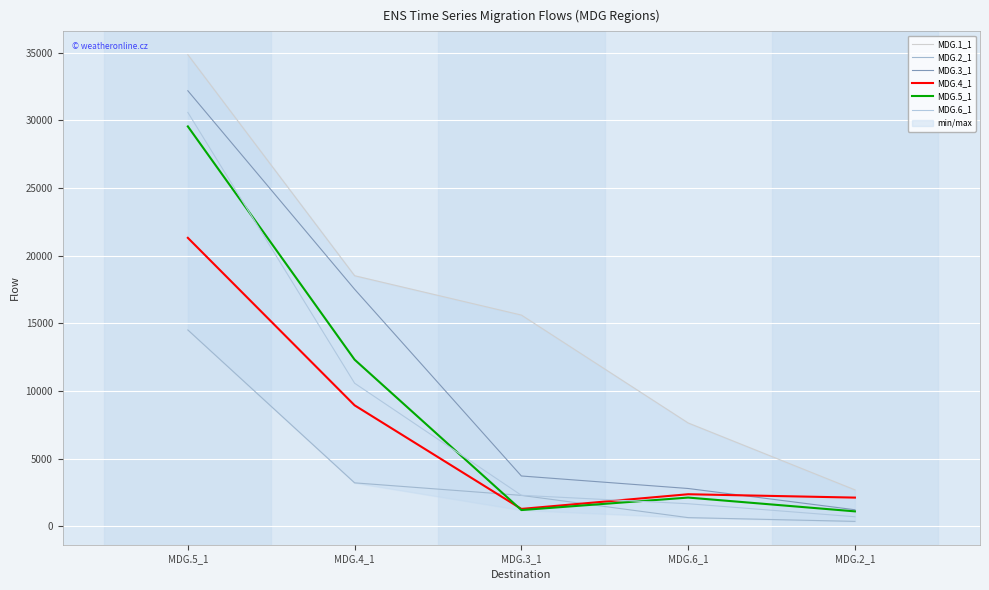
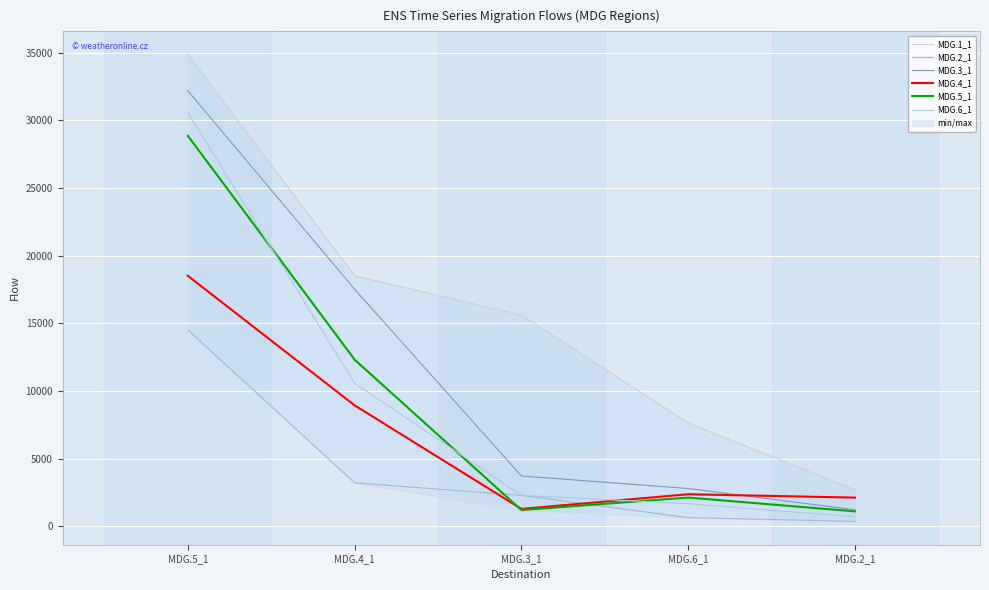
MDG.4_1, MDG.5_1: 21300 -> 18500
MDG.5_1, MDG.5_1: 29500 -> 28900
